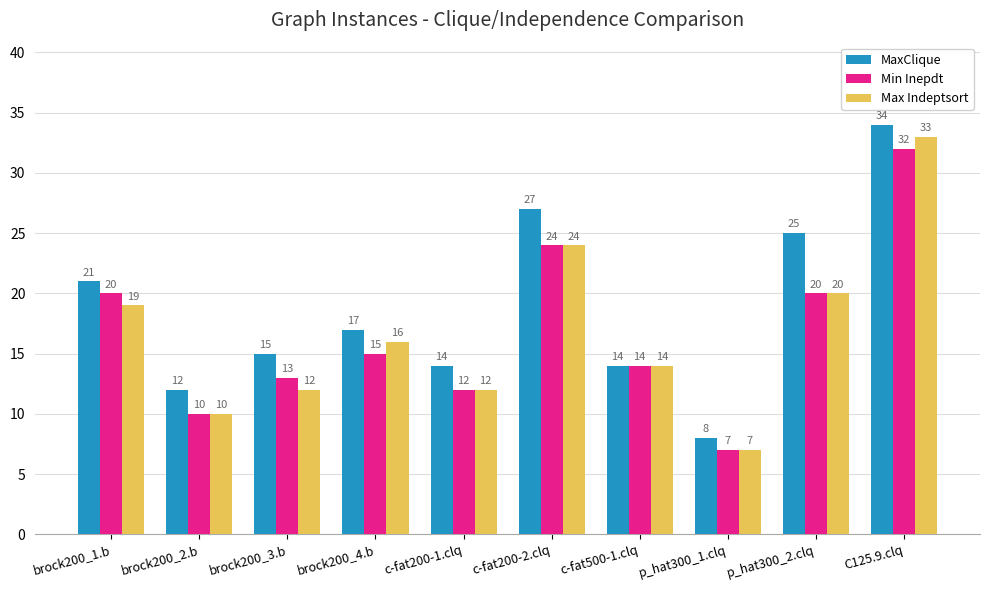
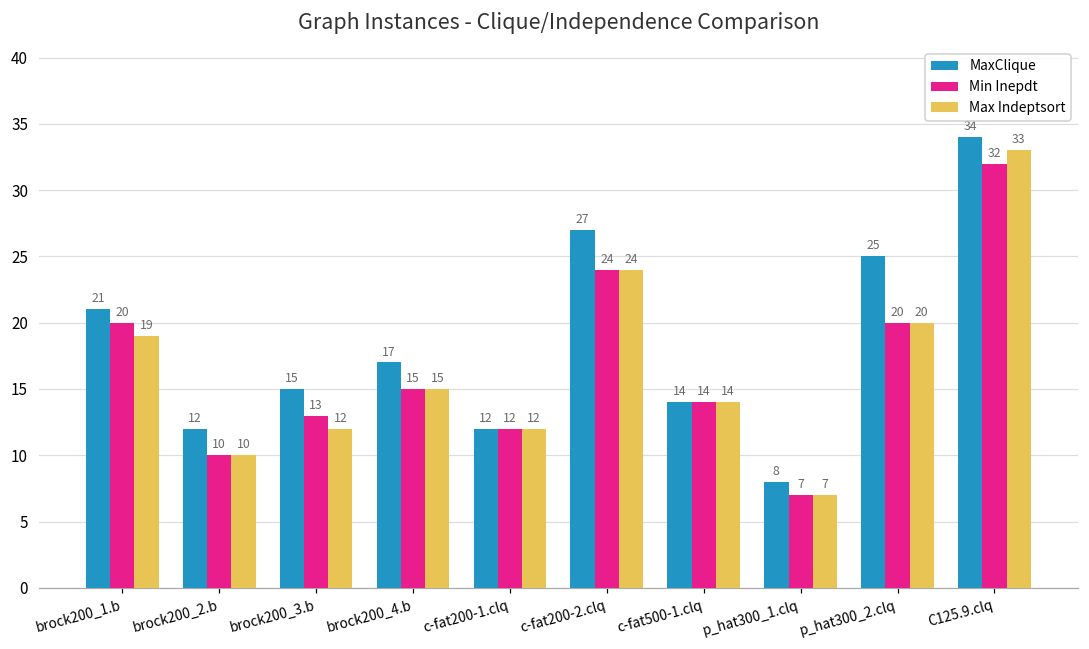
Max Indeptsort, brock200_4.b: 16 -> 15
MaxClique, c-fat200-1.clq: 14 -> 12
